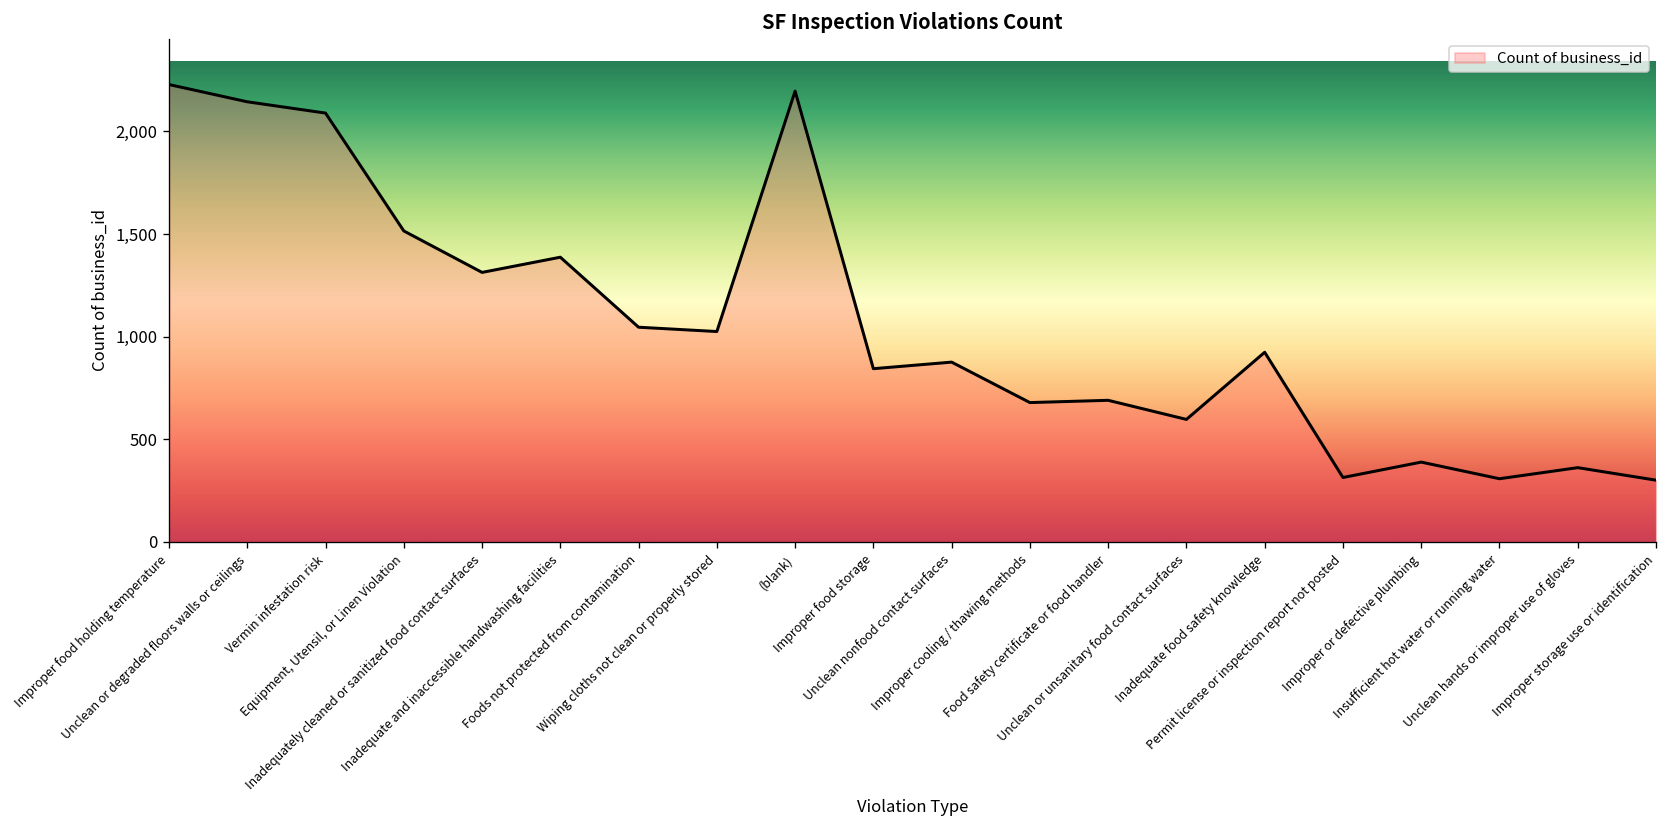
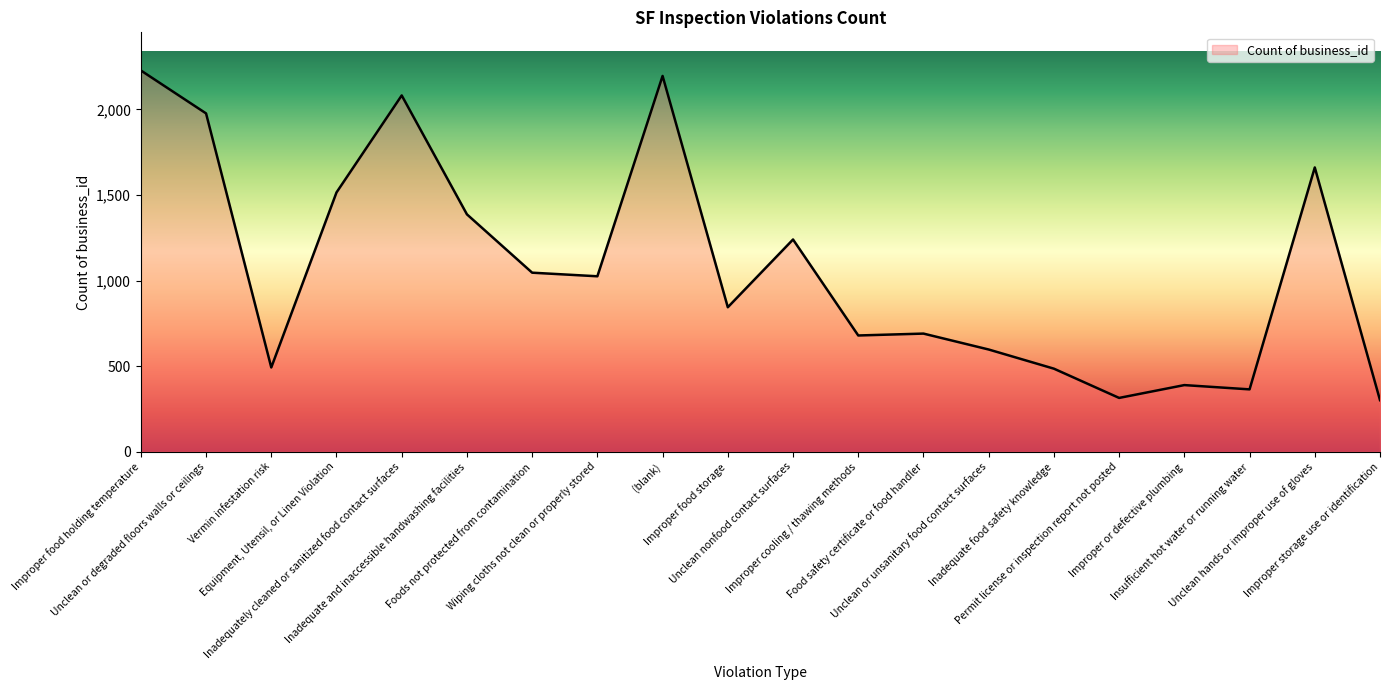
Unclean or degraded floors walls or ceilings: 2,140 -> 1,980
Vermin infestation risk: 2,090 -> 490
Inadequately cleaned or sanitized food contact surfaces: 1,310 -> 2,080
Unclean nonfood contact surfaces: 880 -> 1,240
Inadequate food safety knowledge: 920 -> 490
Insufficient hot water or running water: 310 -> 360
Unclean hands or improper use of gloves: 360 -> 1,660
